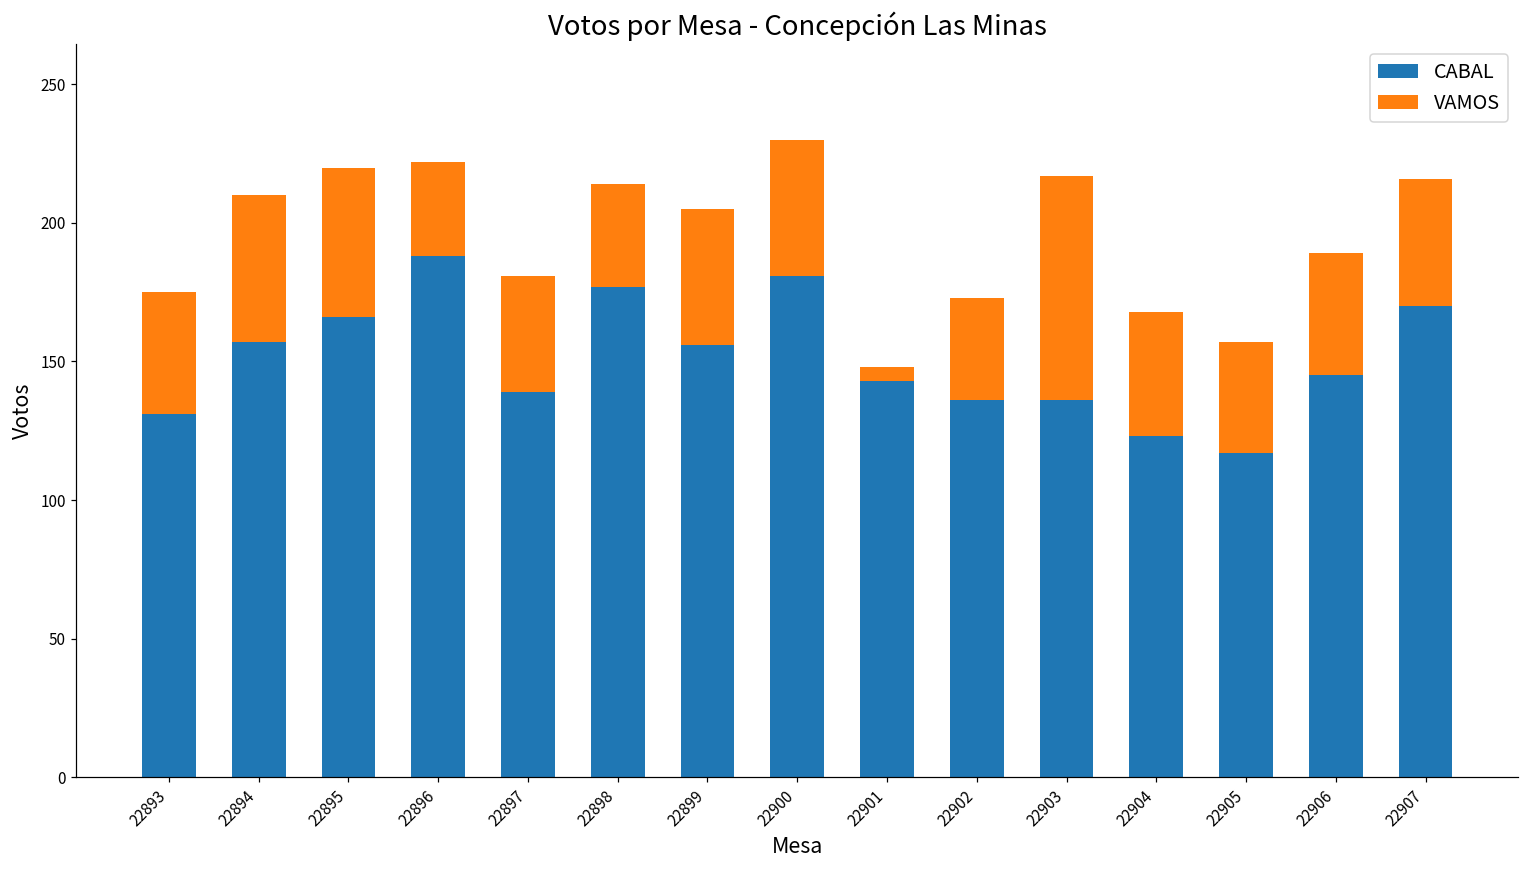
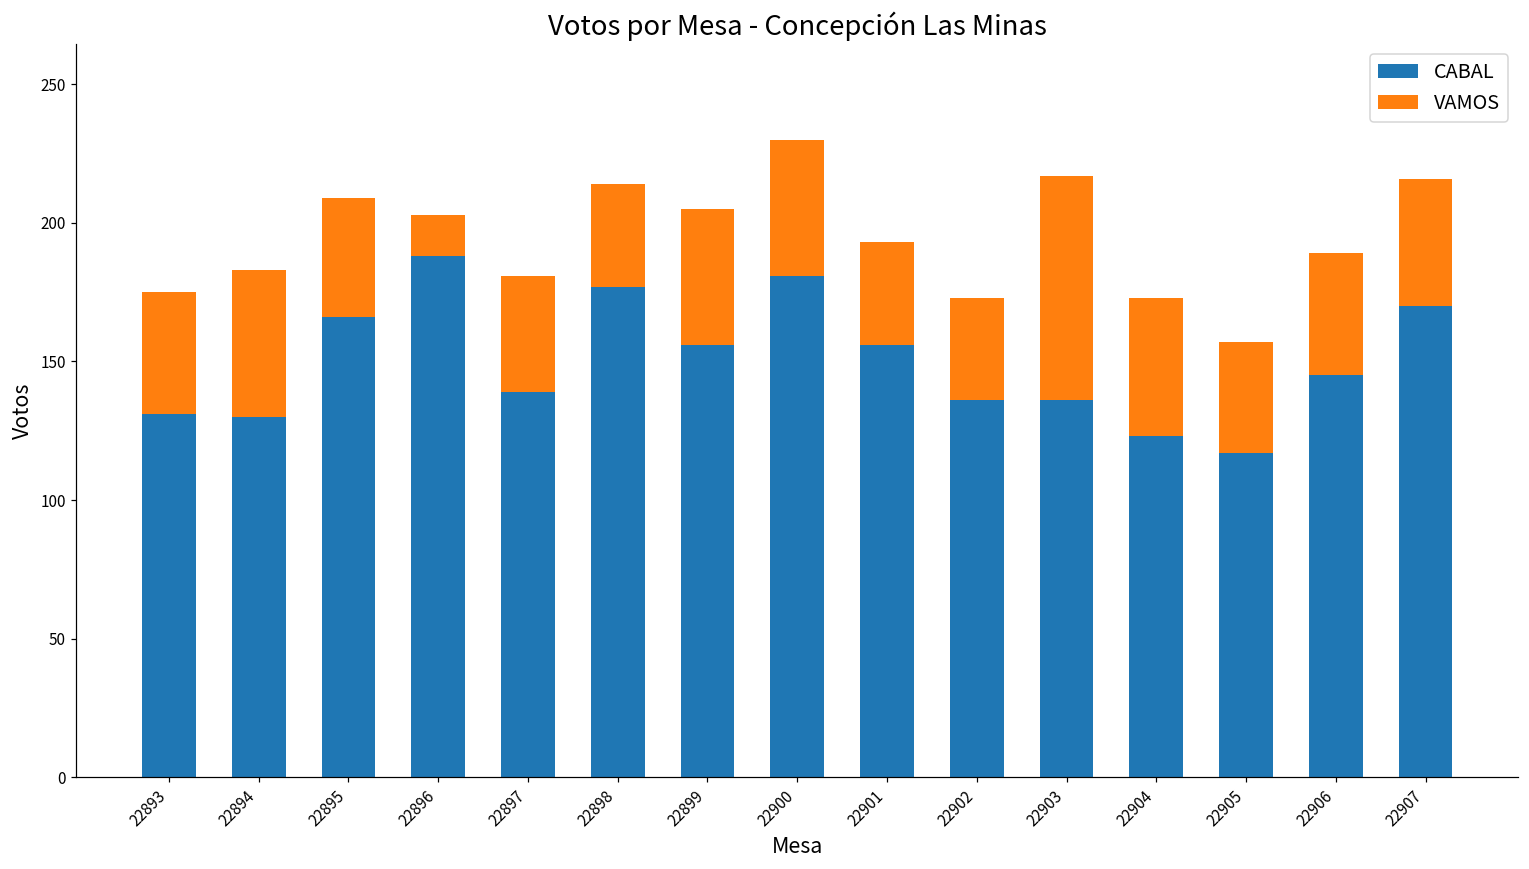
CABAL, 22894: 157 -> 130
VAMOS, 22895: 54 -> 43
VAMOS, 22896: 34 -> 15
CABAL, 22901: 143 -> 156
VAMOS, 22901: 5 -> 37
VAMOS, 22904: 45 -> 50
